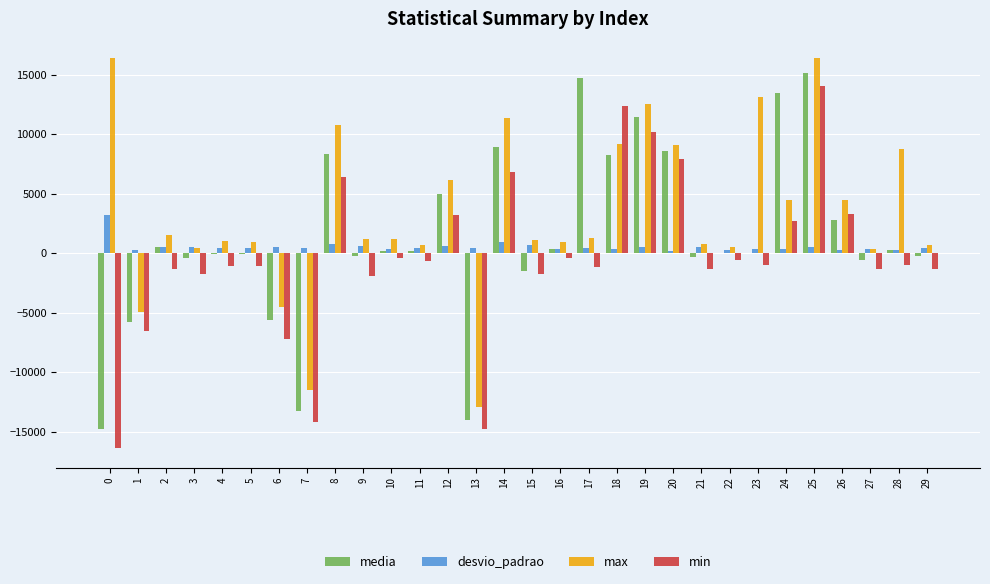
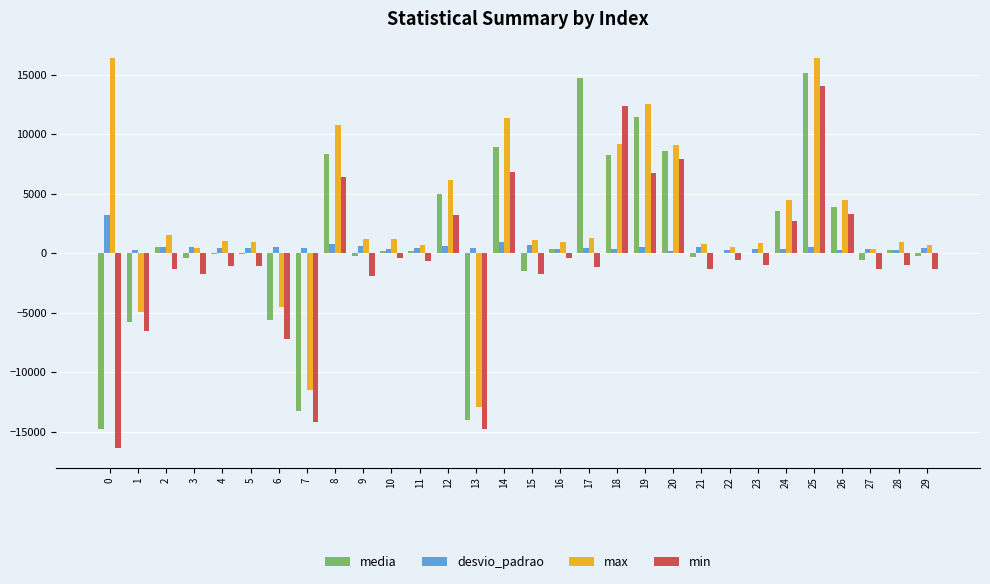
min, 19: 10200 -> 6700
max, 23: 13200 -> 900
media, 24: 13500 -> 3600
media, 26: 2800 -> 3800
max, 28: 8700 -> 900
